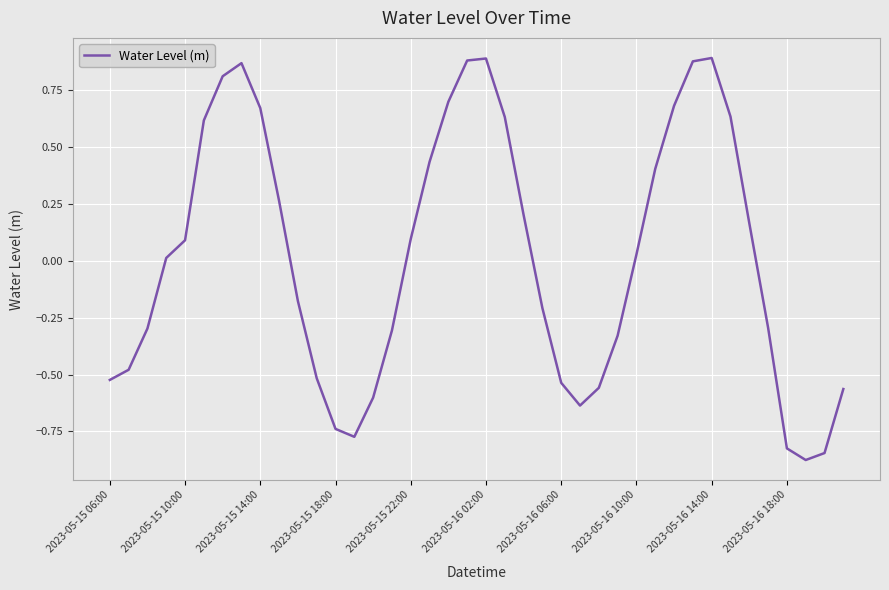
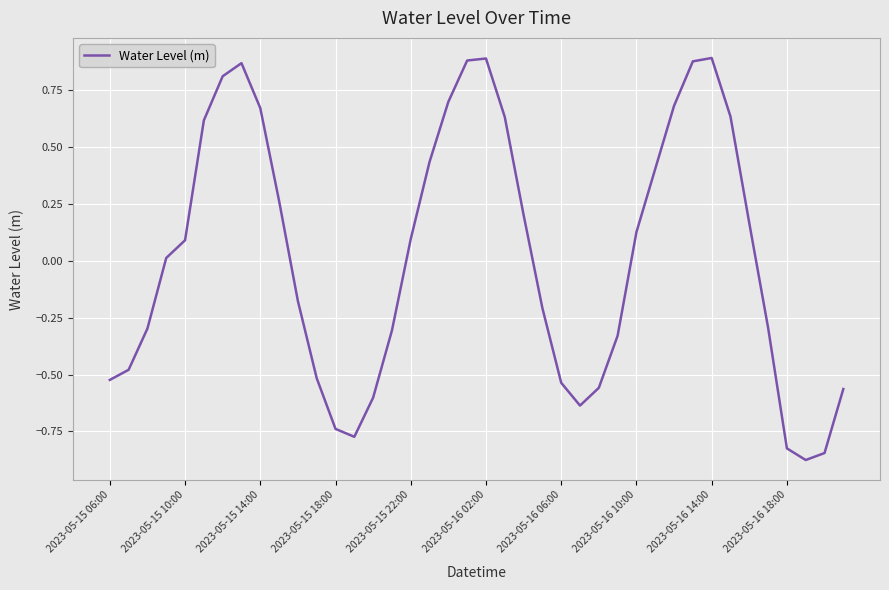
2023-05-16 10:00: 0.03 -> 0.13
